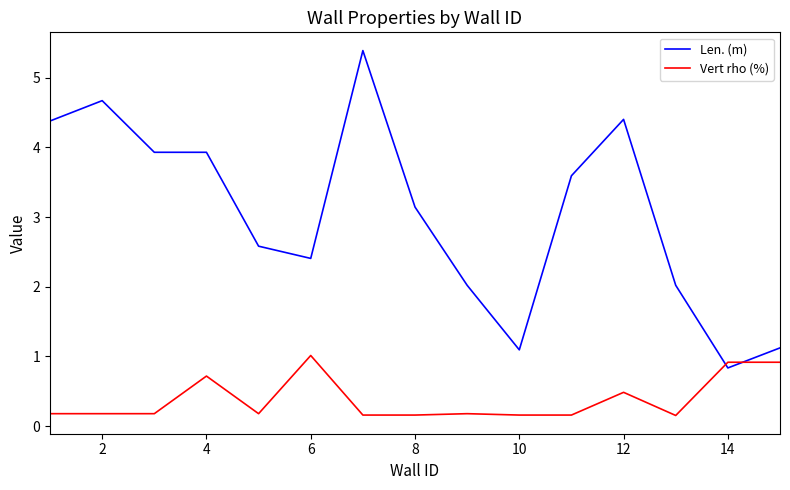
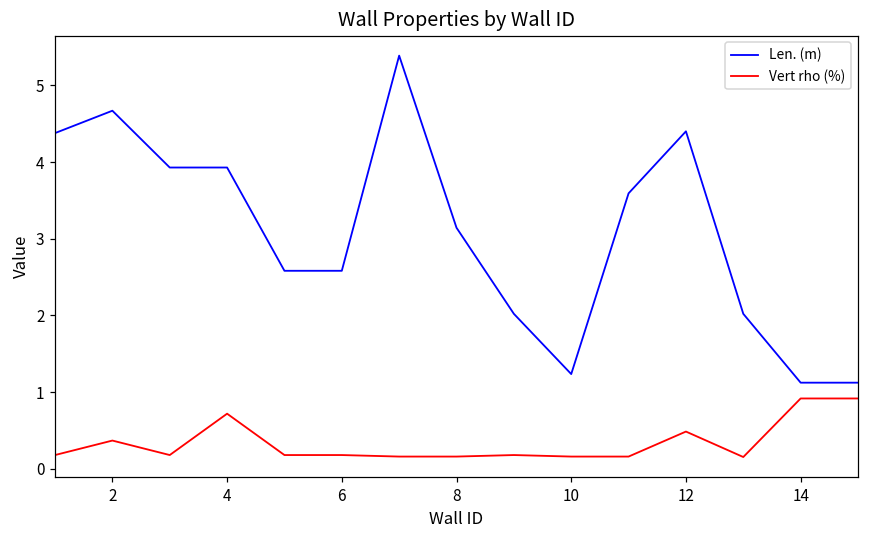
Vert rho (%), 2: 0.2 -> 0.4
Len. (m), 6: 2.4 -> 2.6
Vert rho (%), 6: 1.0 -> 0.2
Len. (m), 10: 1.1 -> 1.2
Len. (m), 14: 0.8 -> 1.1
